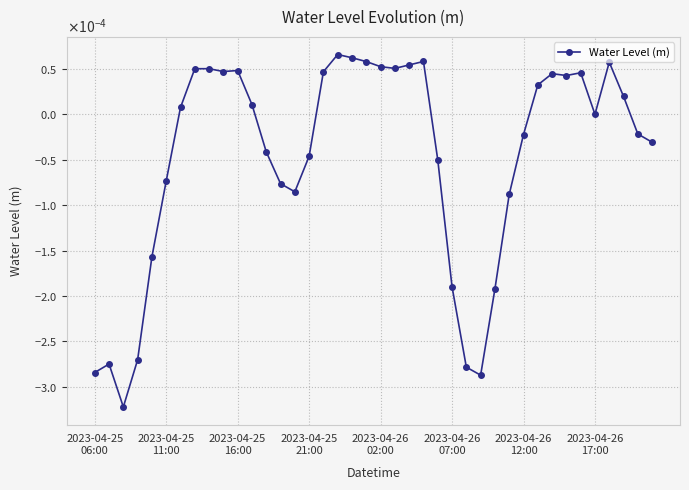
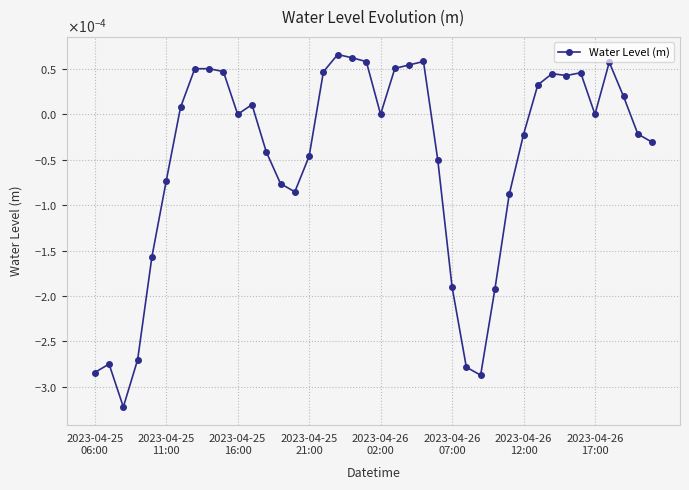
2023-04-25 16:00: 0.00005 -> 0.00000
2023-04-26 02:00: 0.0001 -> 0.0000
